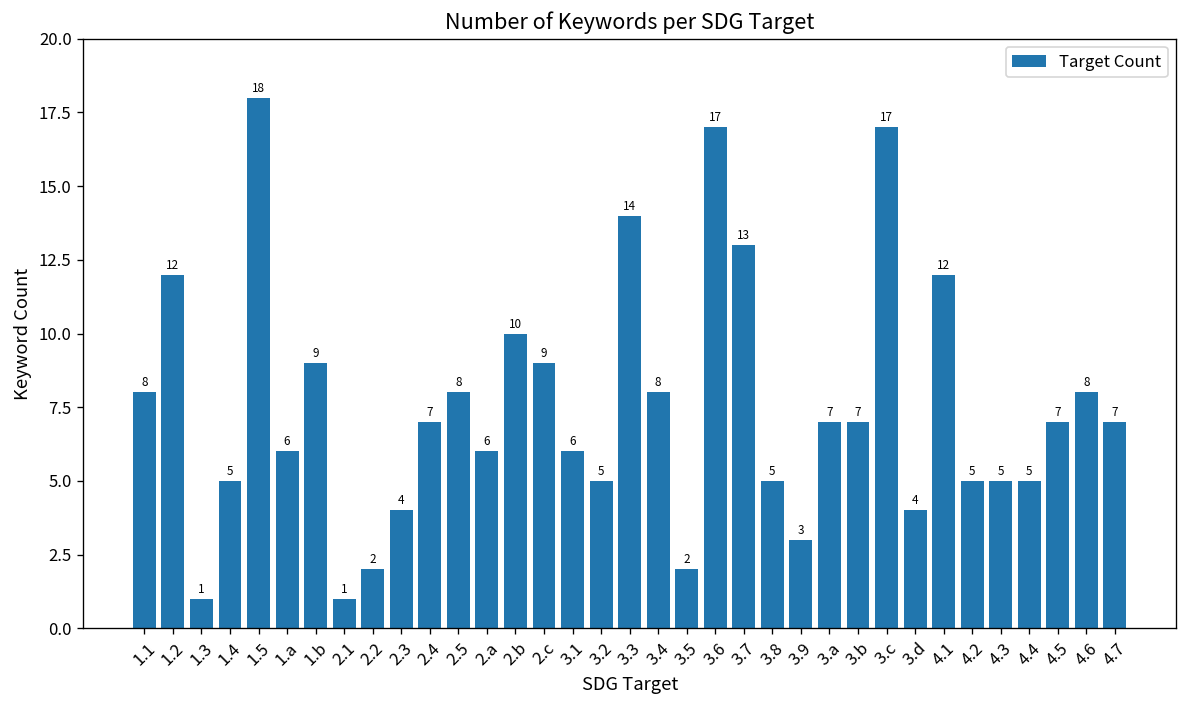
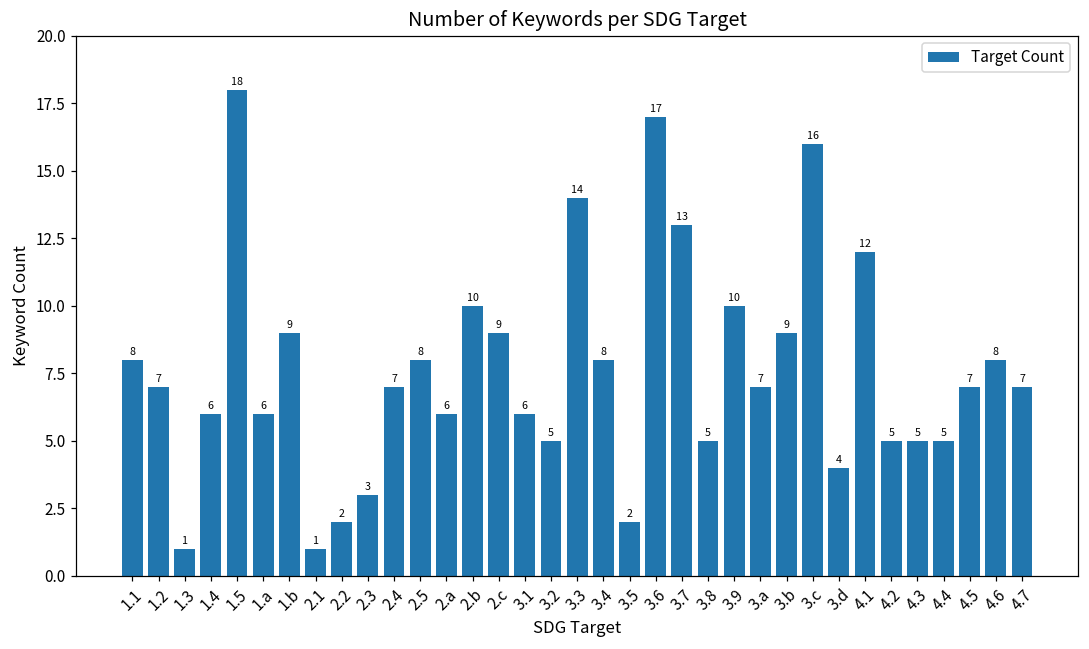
1.2: 12 -> 7
1.4: 5 -> 6
2.3: 4 -> 3
3.9: 3 -> 10
3.b: 7 -> 9
3.c: 17 -> 16
